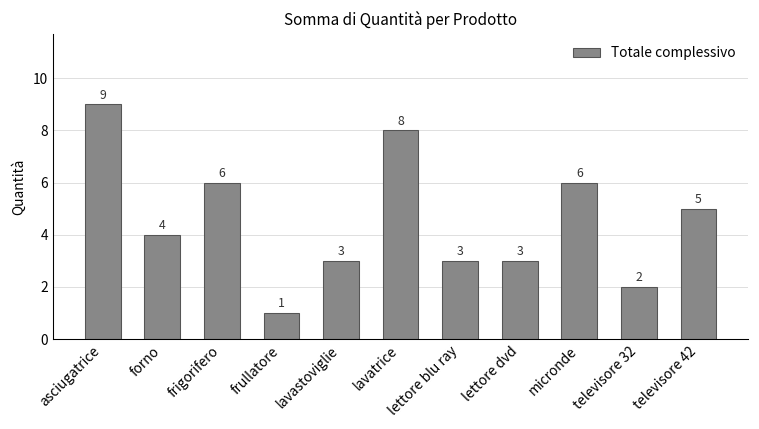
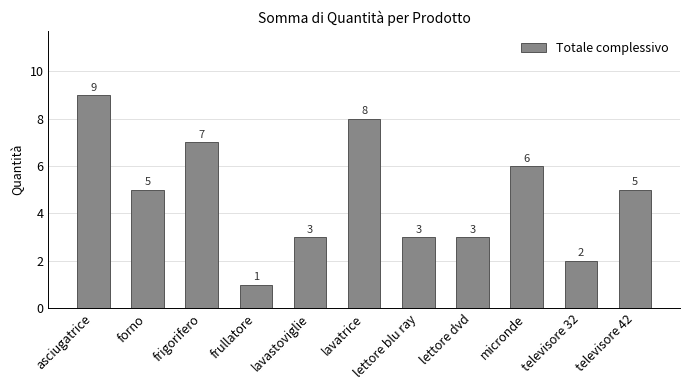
forno: 4 -> 5
frigorifero: 6 -> 7
